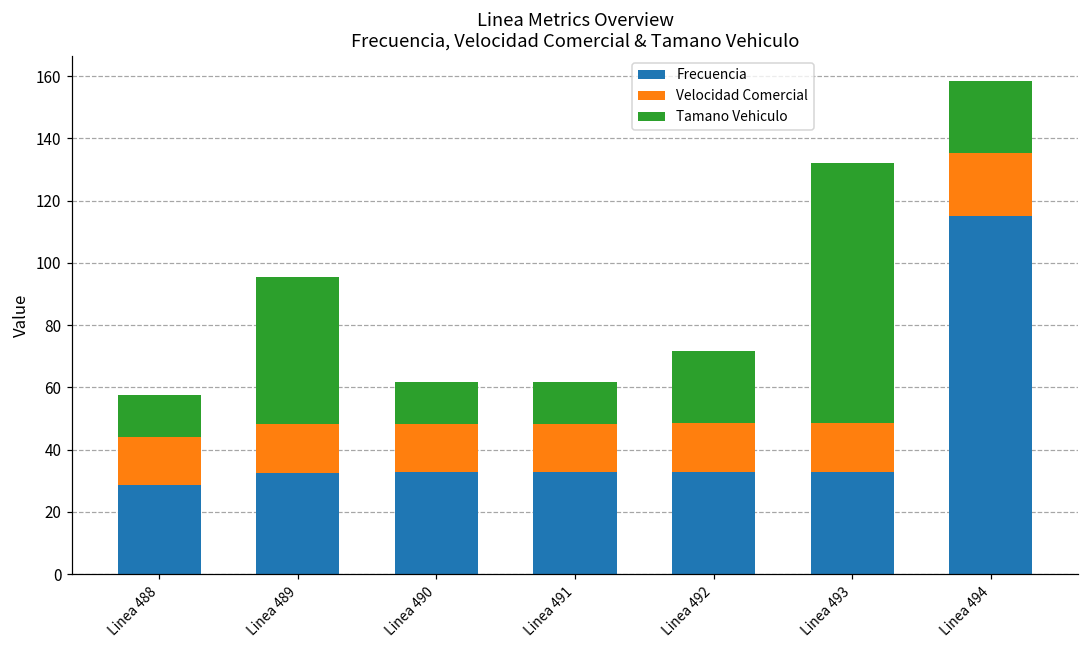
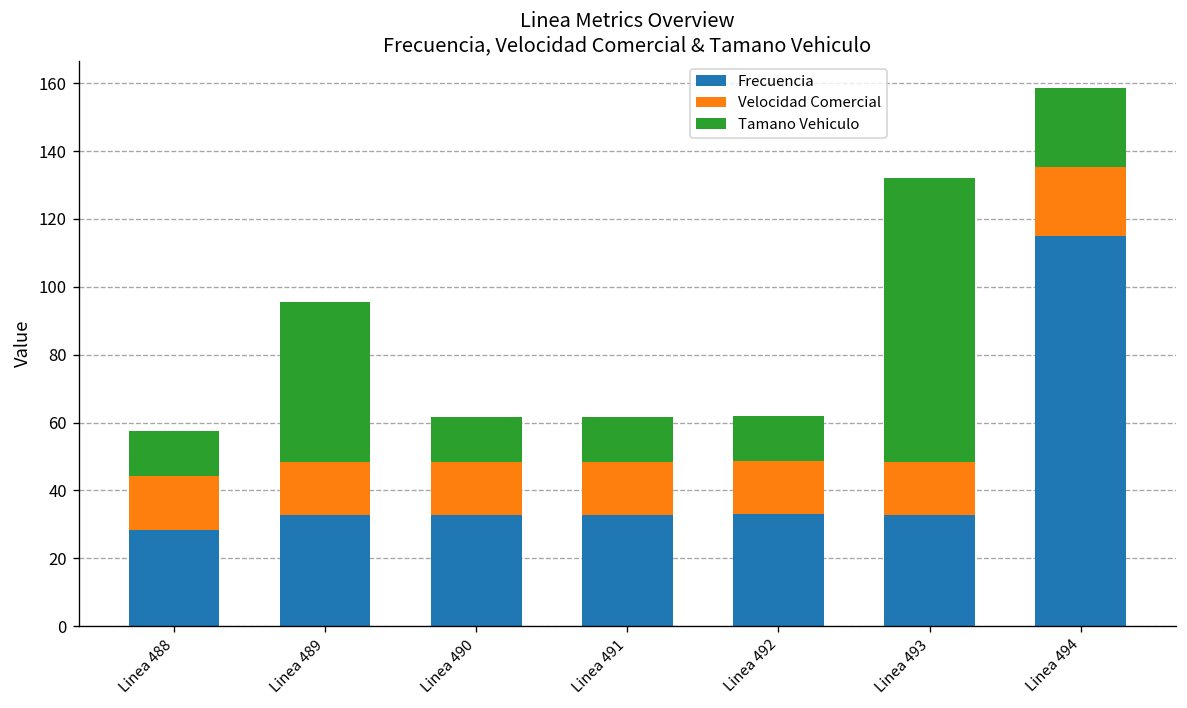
Tamano Vehiculo, Linea 492: 23 -> 13
